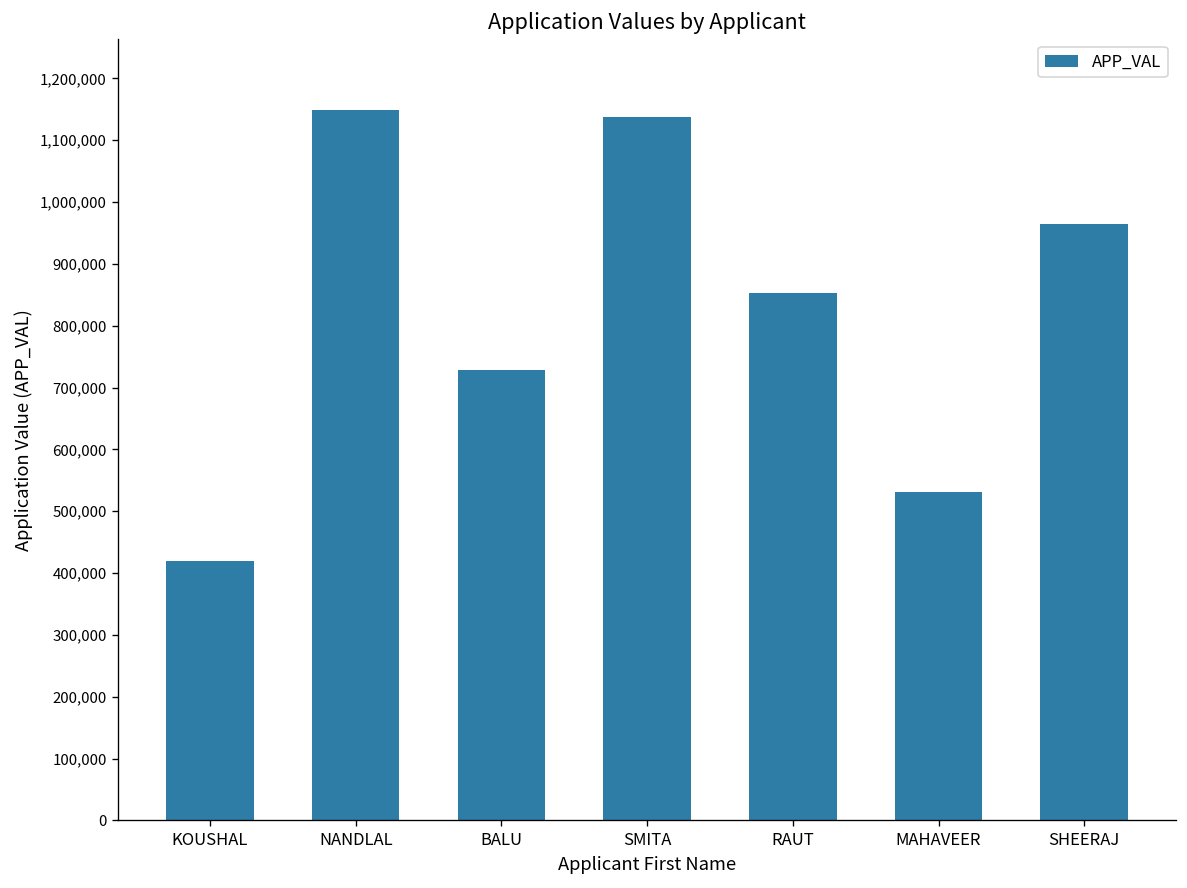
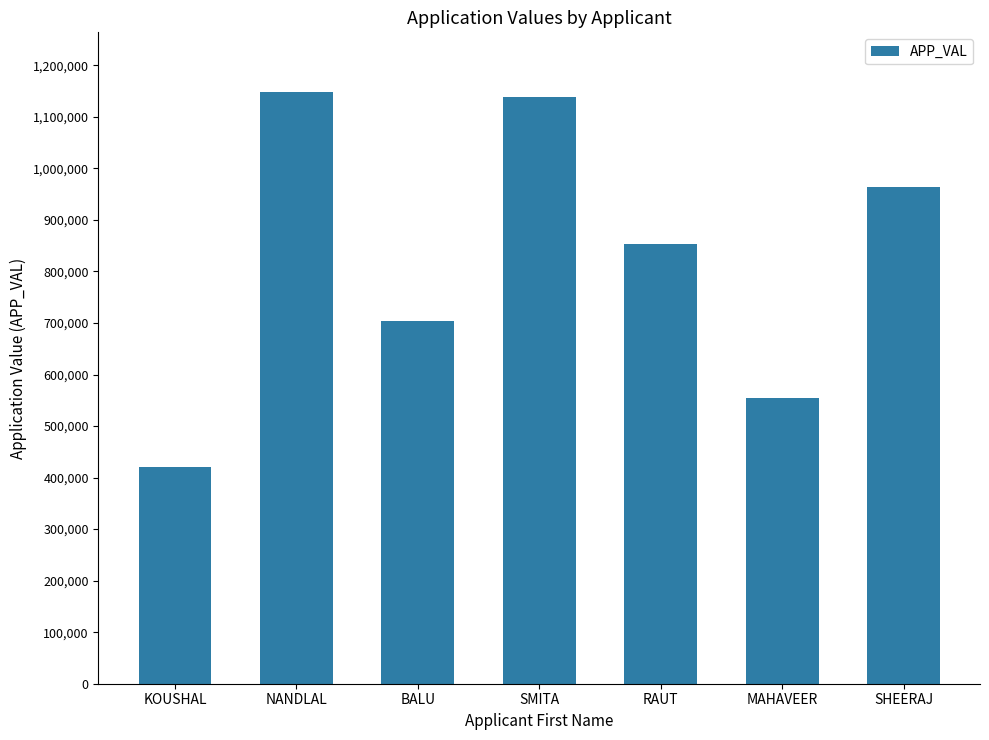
BALU: 730,000 -> 700,000
MAHAVEER: 530,000 -> 550,000
